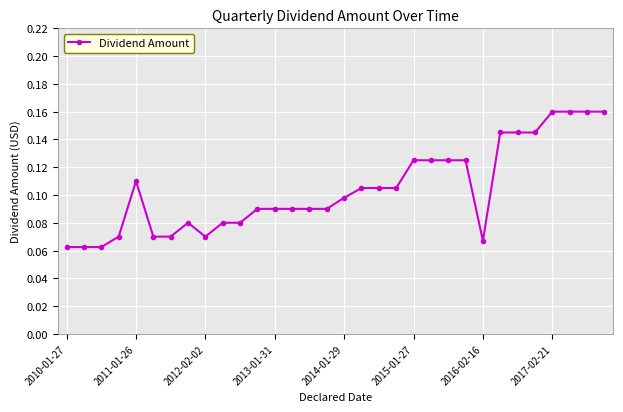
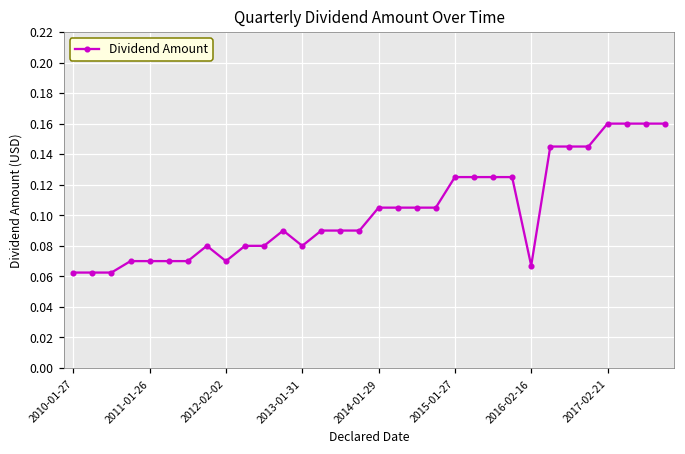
2011-01-26: 0.11 -> 0.07
2013-01-31: 0.09 -> 0.08
2014-01-29: 0.098 -> 0.105
